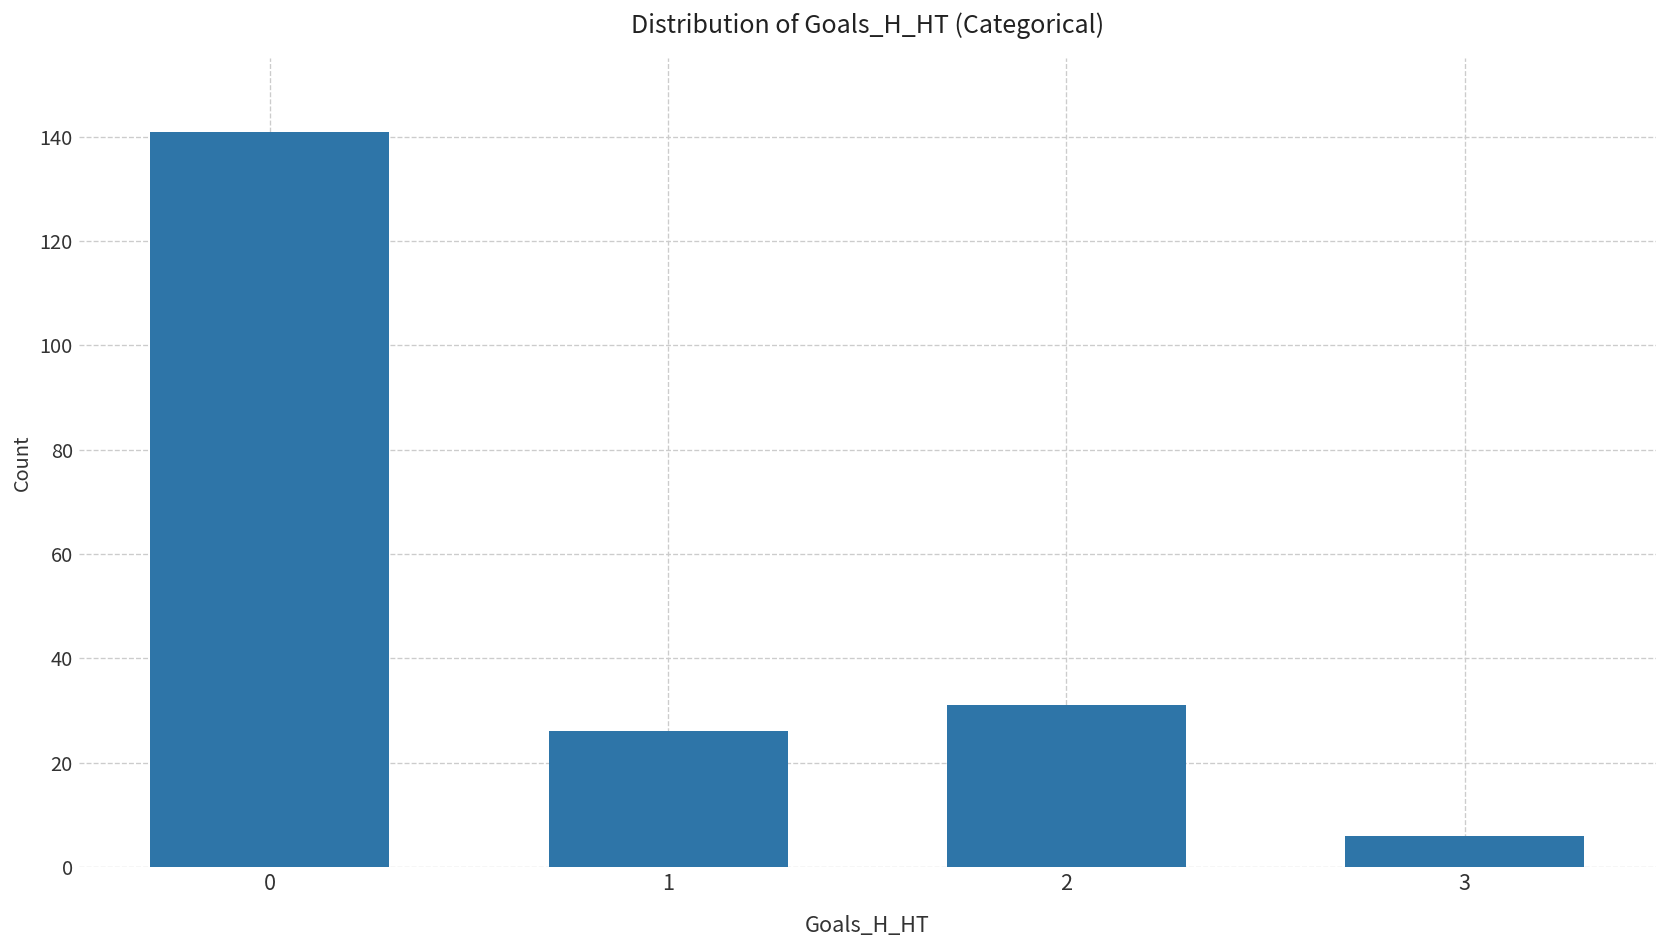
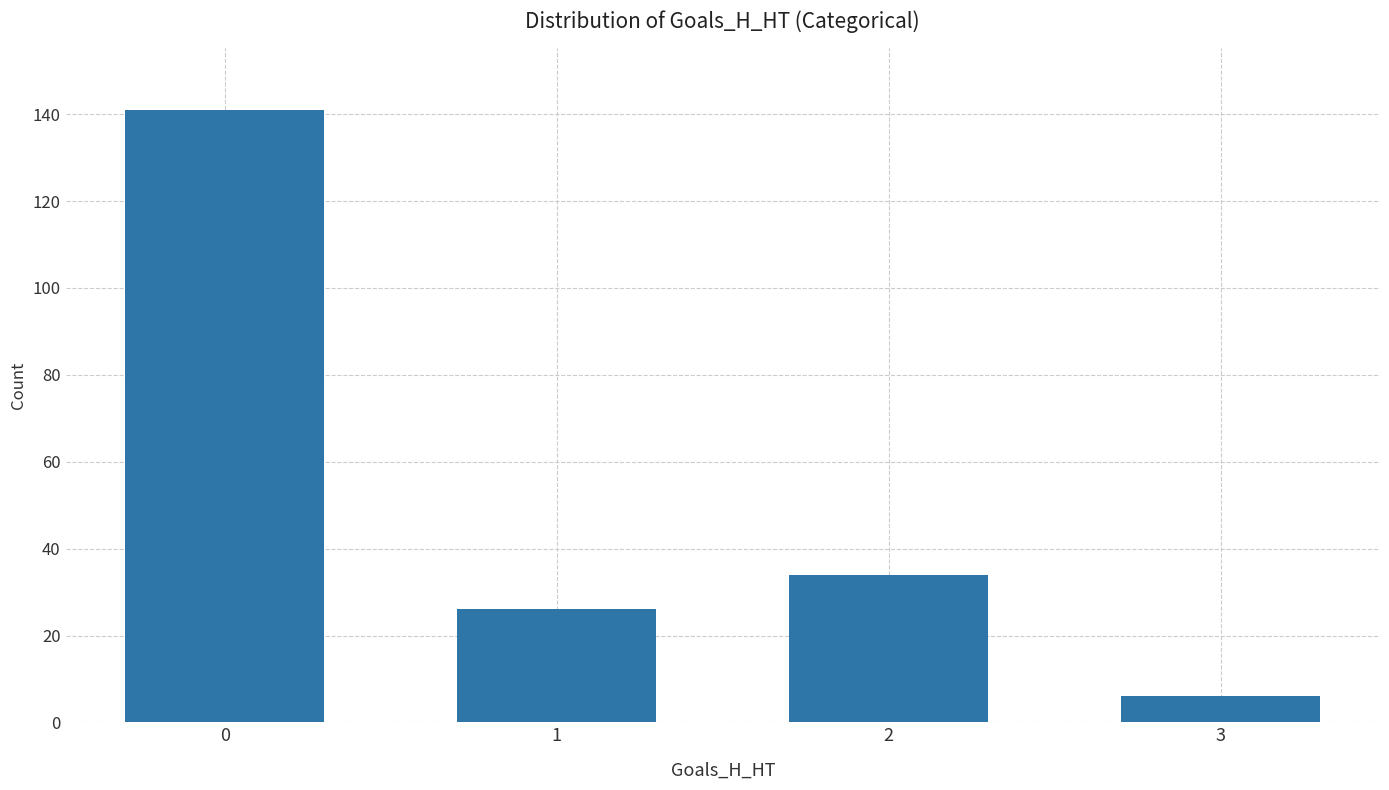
2: 31 -> 34
